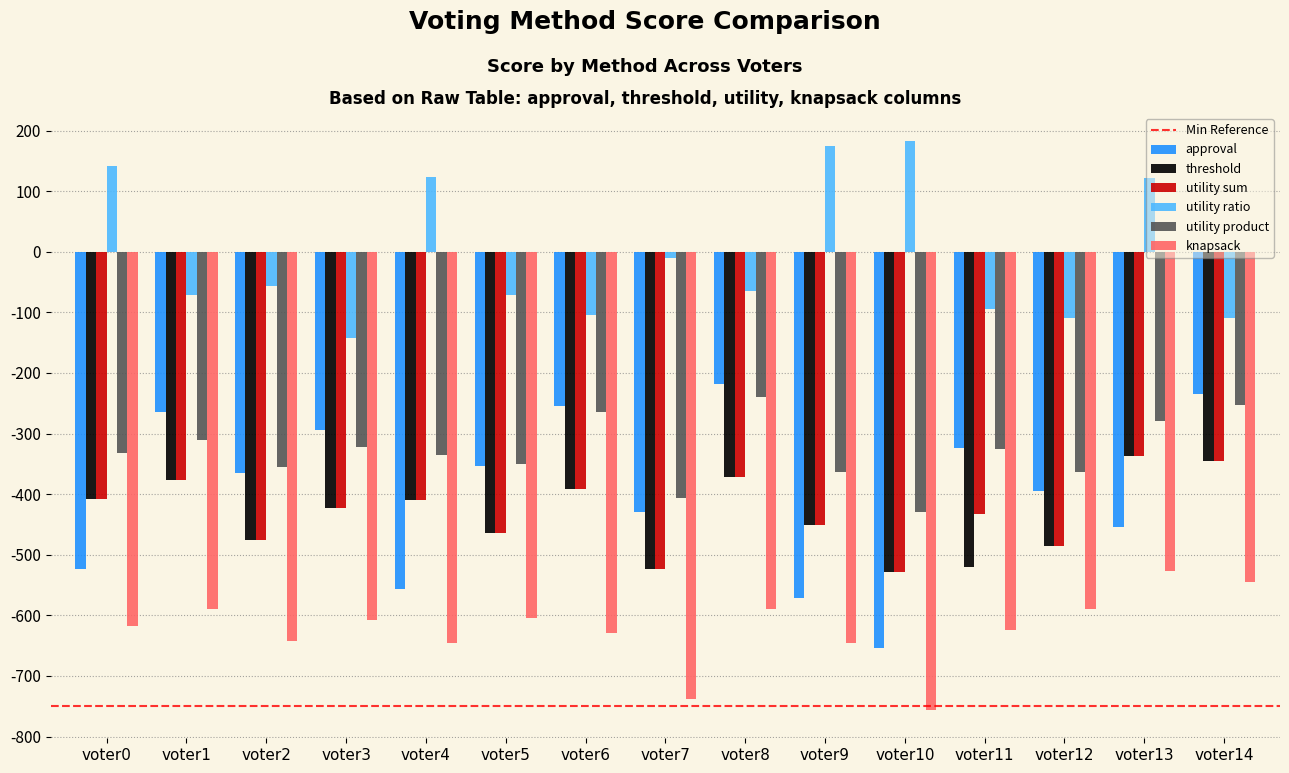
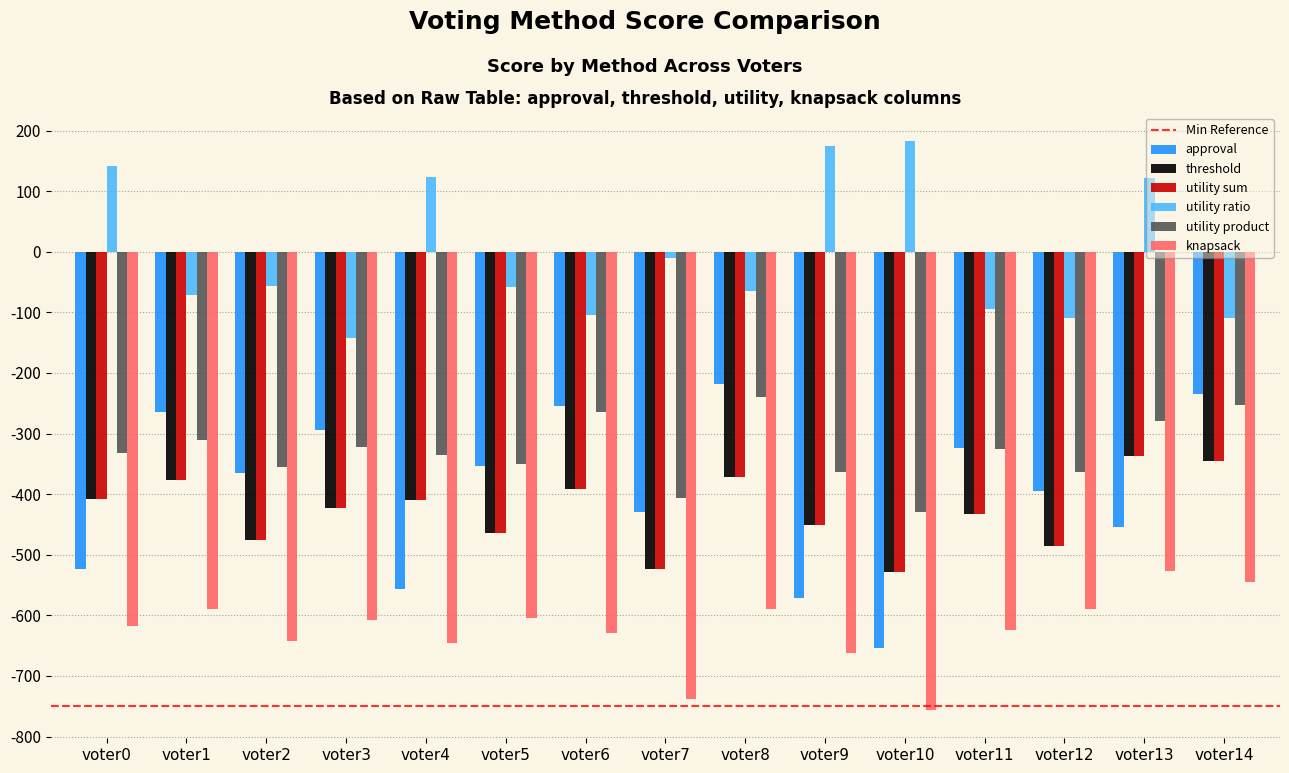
utility ratio, voter5: -70 -> -60
knapsack, voter9: -650 -> -660
threshold, voter11: -520 -> -430
